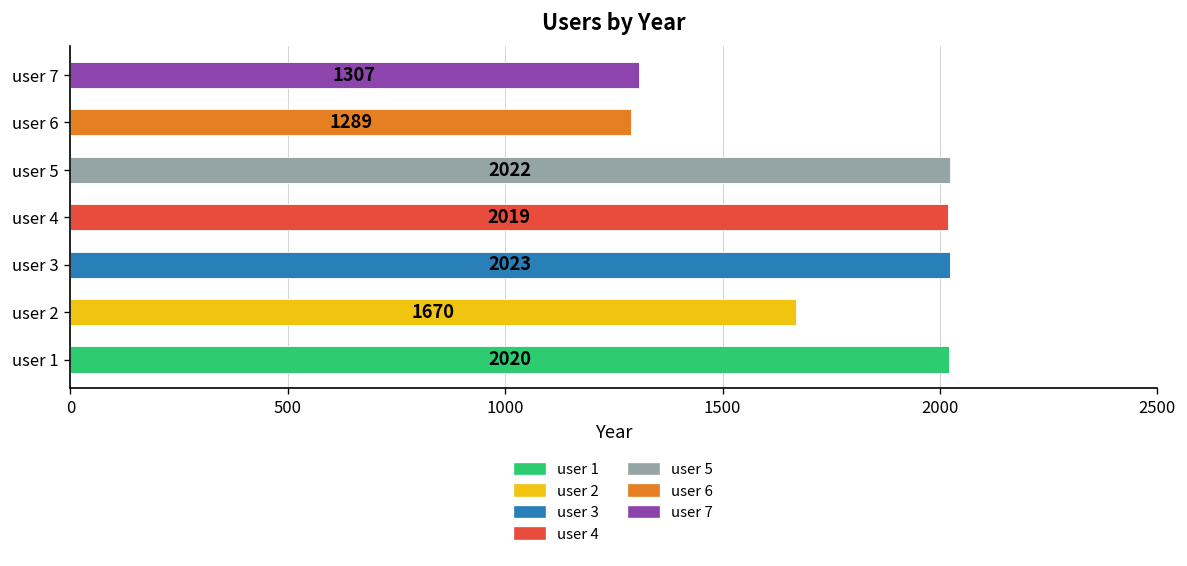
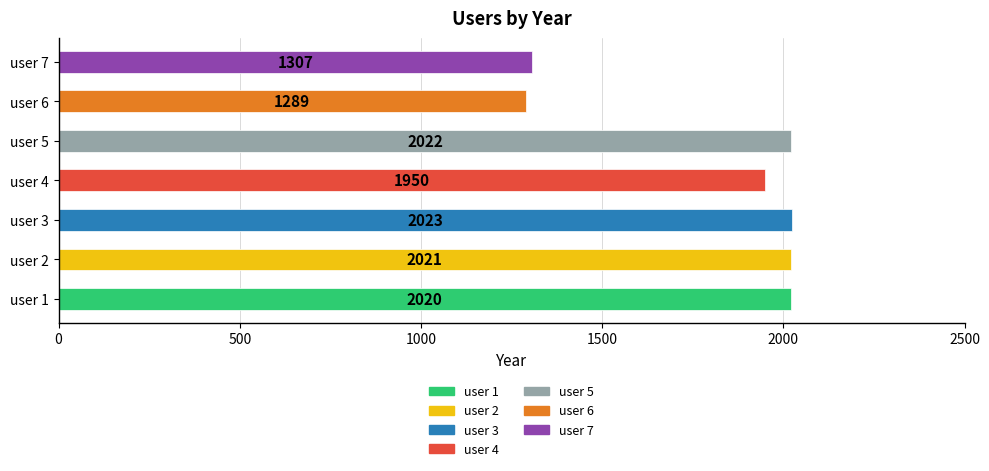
user 4: 2019 -> 1950
user 2: 1670 -> 2021
